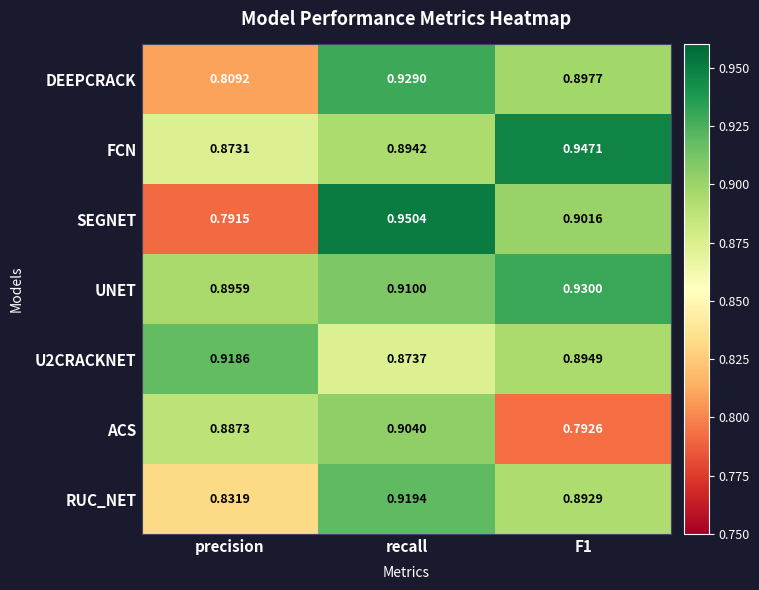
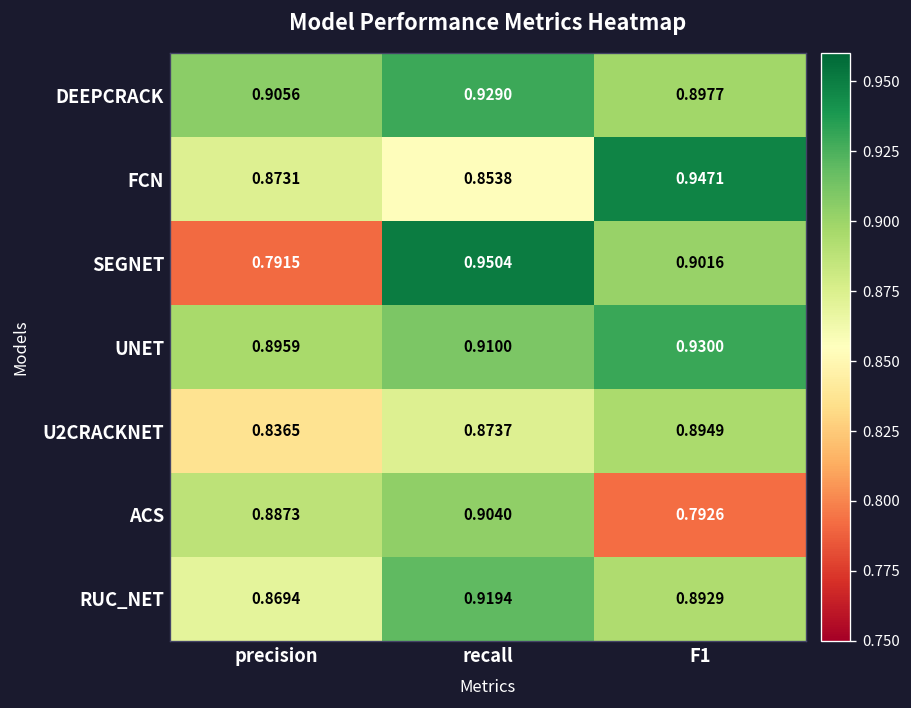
DEEPCRACK, precision: 0.8092 -> 0.9056
FCN, recall: 0.8942 -> 0.8538
U2CRACKNET, precision: 0.9186 -> 0.8365
RUC_NET, precision: 0.8319 -> 0.8694
